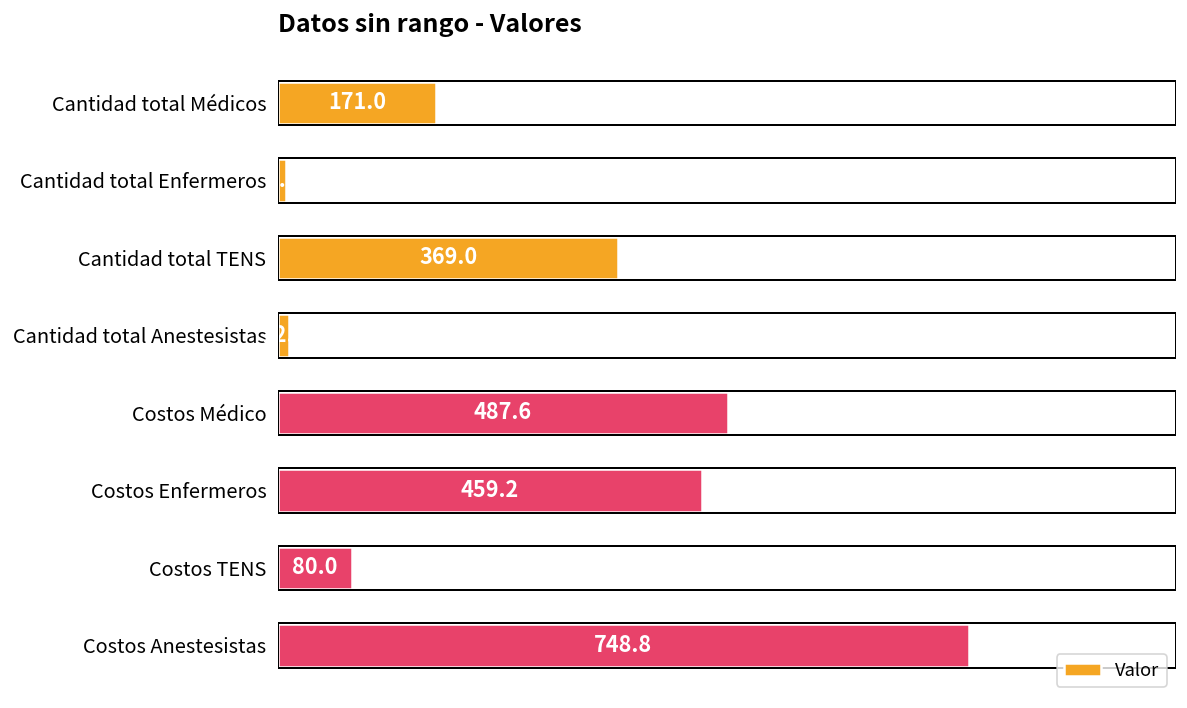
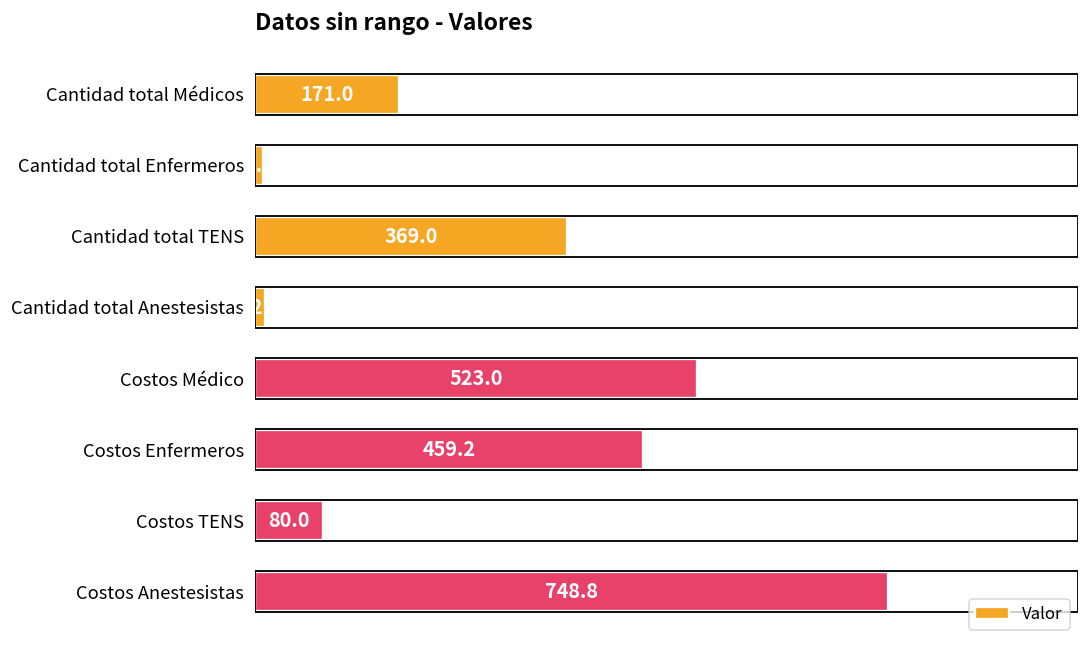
Costos Médico: 487.6 -> 523.0
